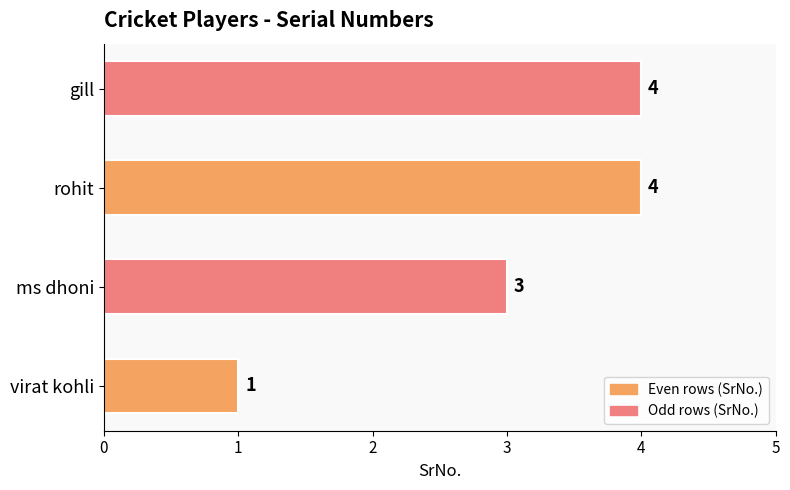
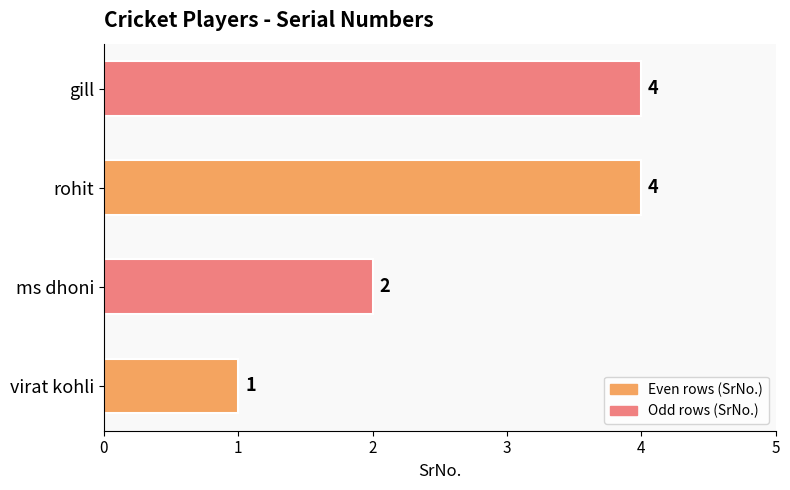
ms dhoni: 3 -> 2
